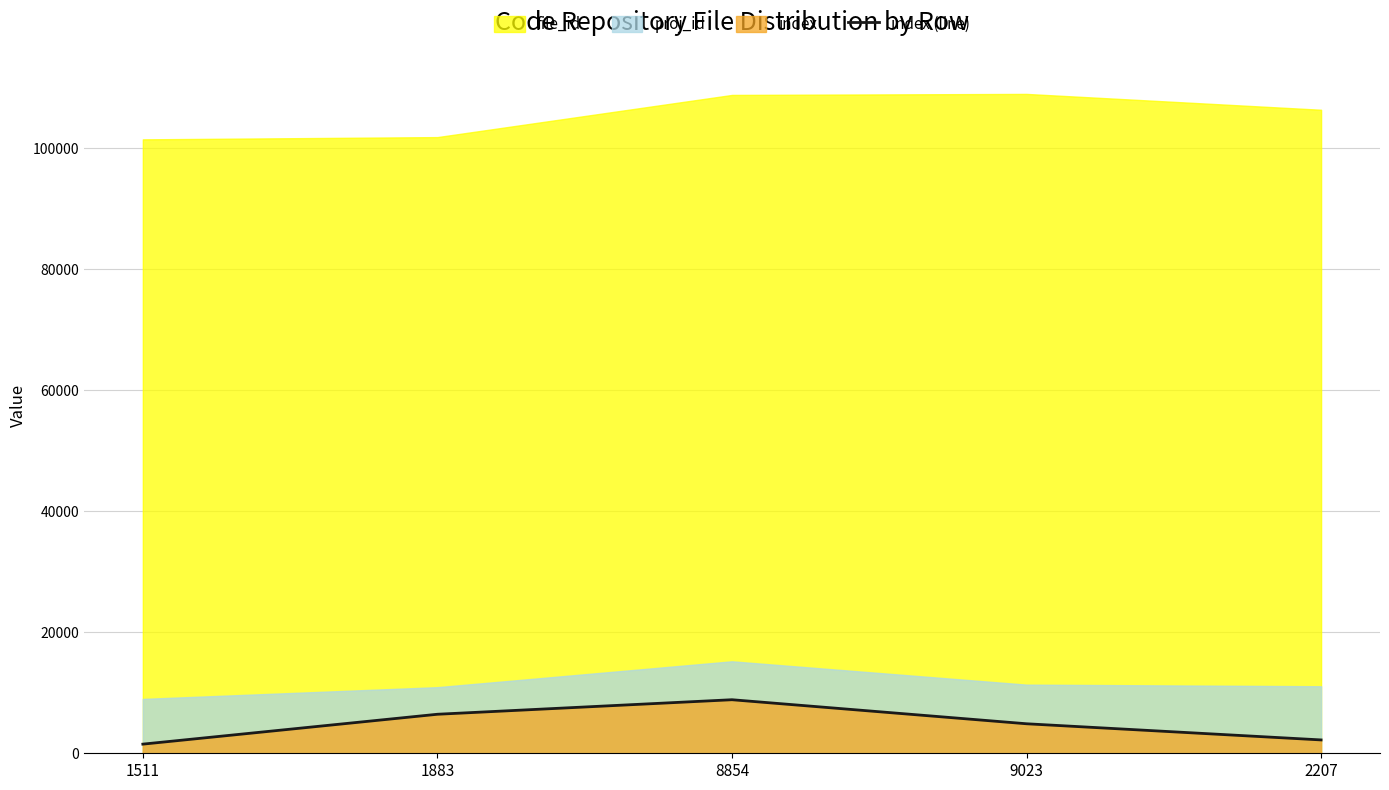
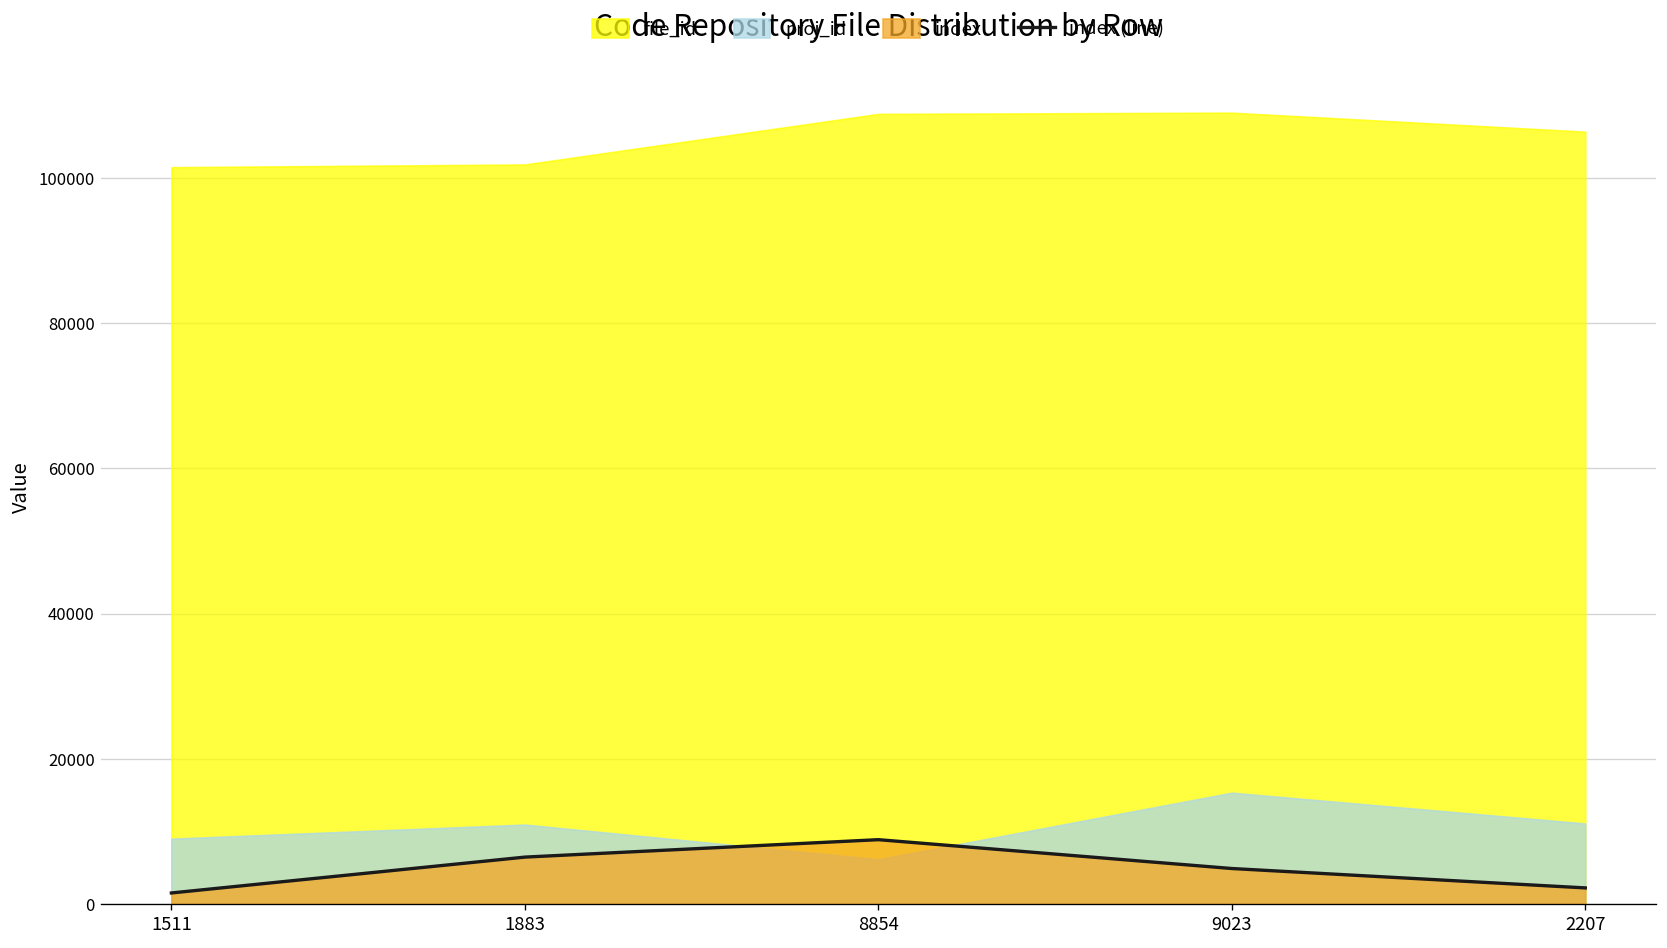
proj_id, 8854: 15000 -> 6000
proj_id, 9023: 11000 -> 15000
